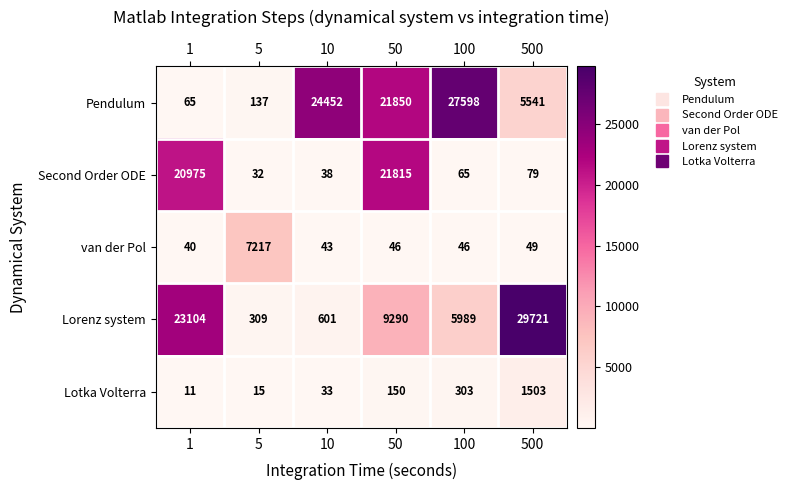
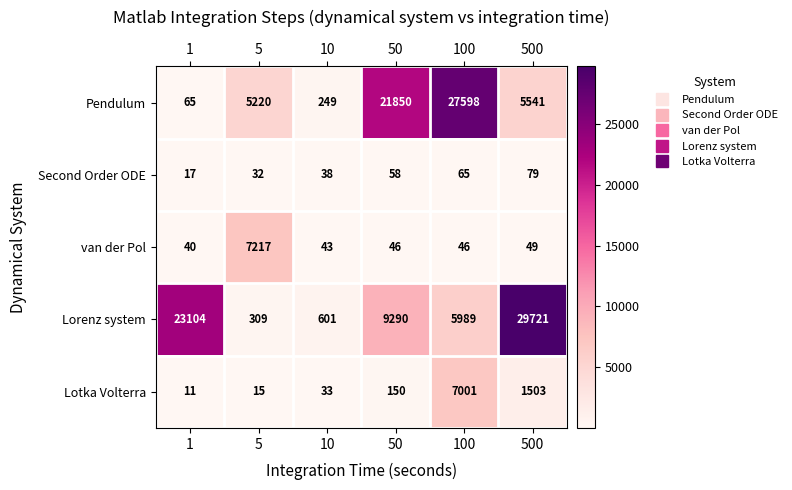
Pendulum, 5: 137 -> 5220
Pendulum, 10: 24452 -> 249
Second Order ODE, 1: 20975 -> 17
Second Order ODE, 50: 21815 -> 58
Lotka Volterra, 100: 303 -> 7001
